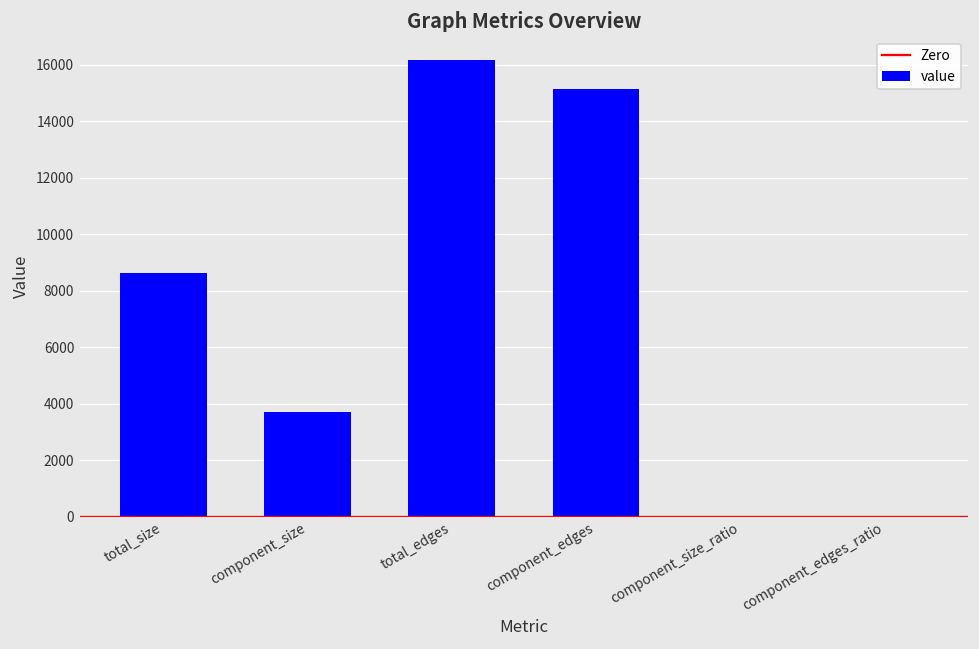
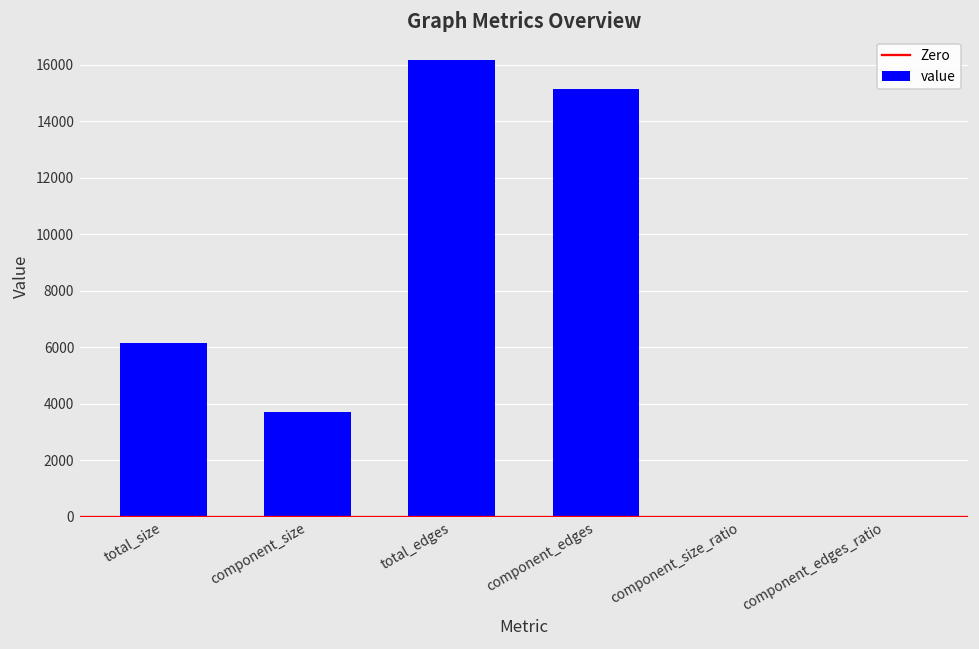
total_size: 8600 -> 6100
